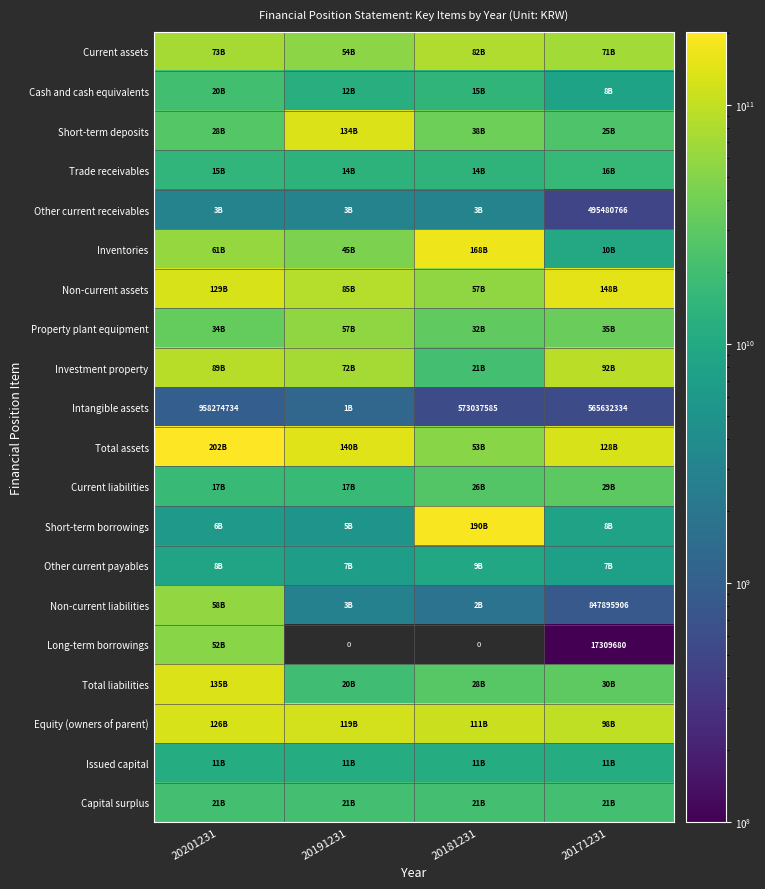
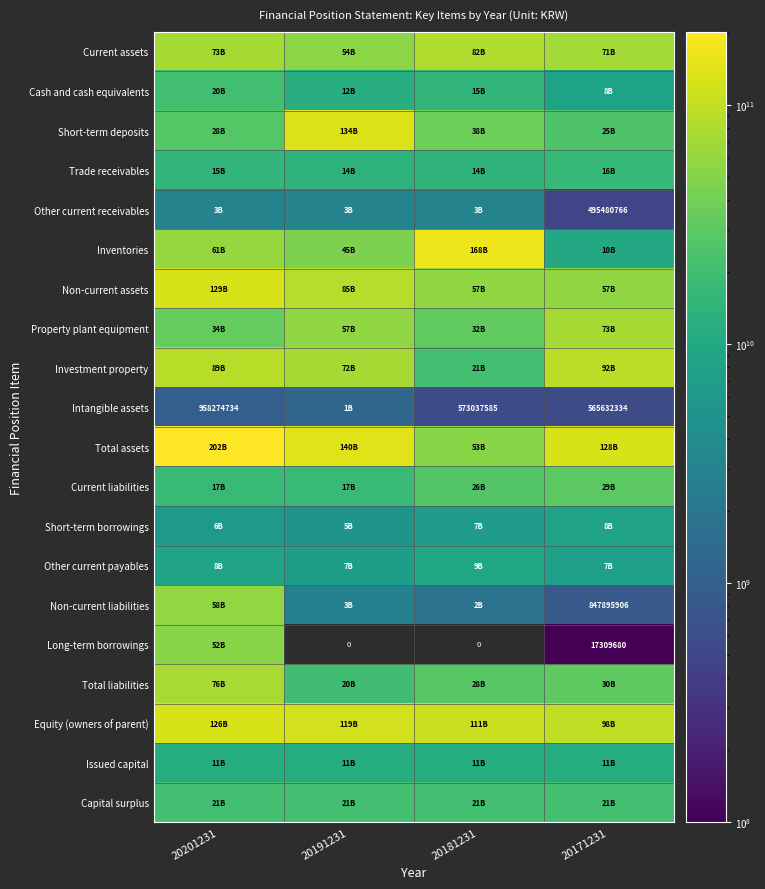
Non-current assets, 20171231: 148B -> 57B
Property plant equipment, 20171231: 35B -> 73B
Short-term borrowings, 20181231: 190B -> 7B
Total liabilities, 20201231: 135B -> 76B
